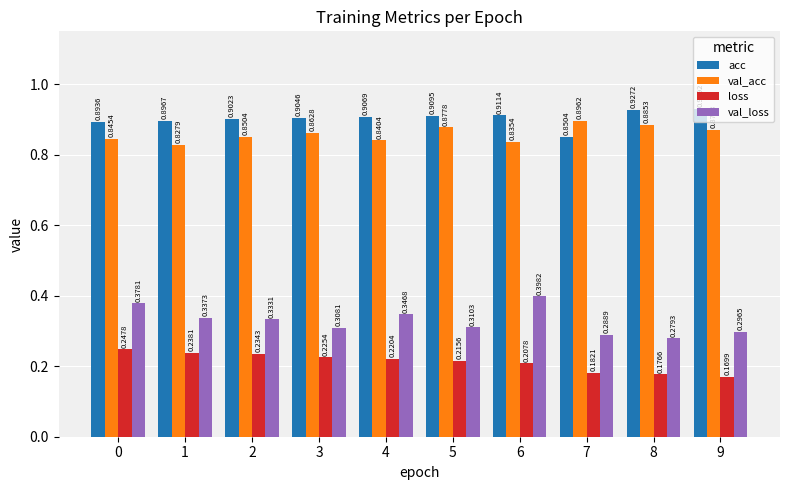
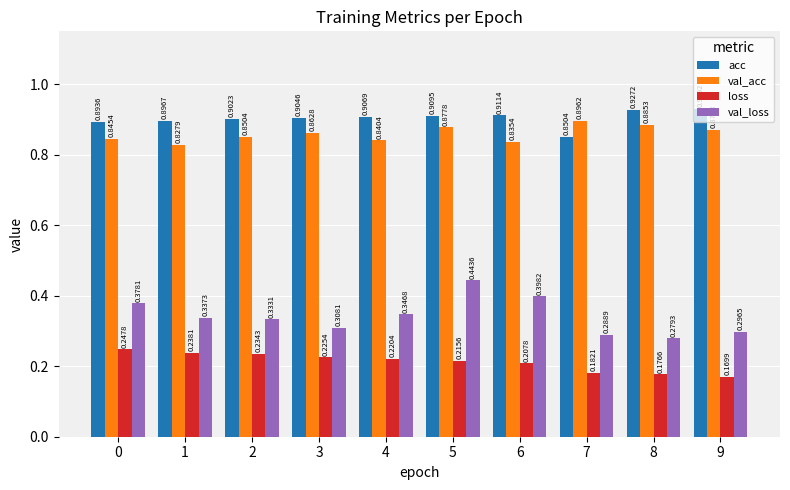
val_loss, 5: 0.3103 -> 0.4436
